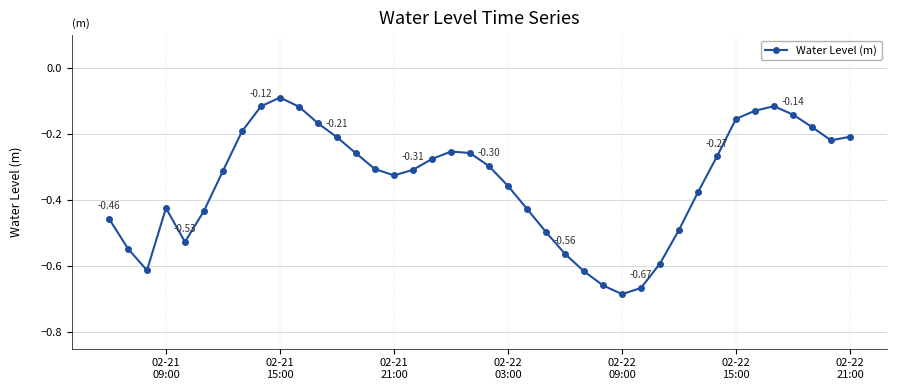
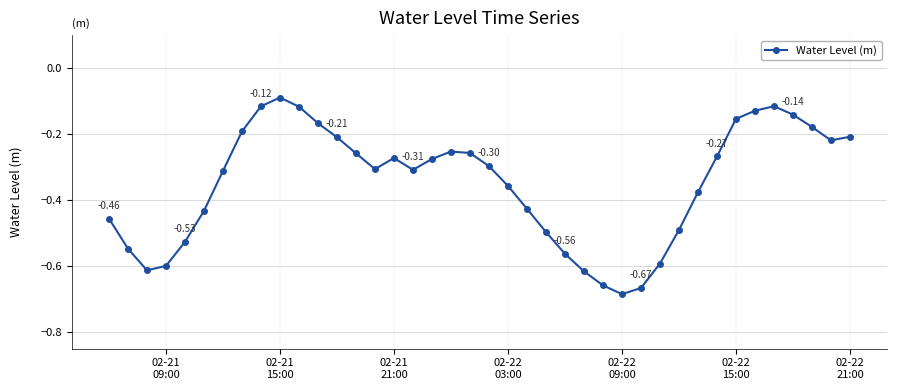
02-21 09:00: -0.42 -> -0.60
02-21 21:00: -0.33 -> -0.27
